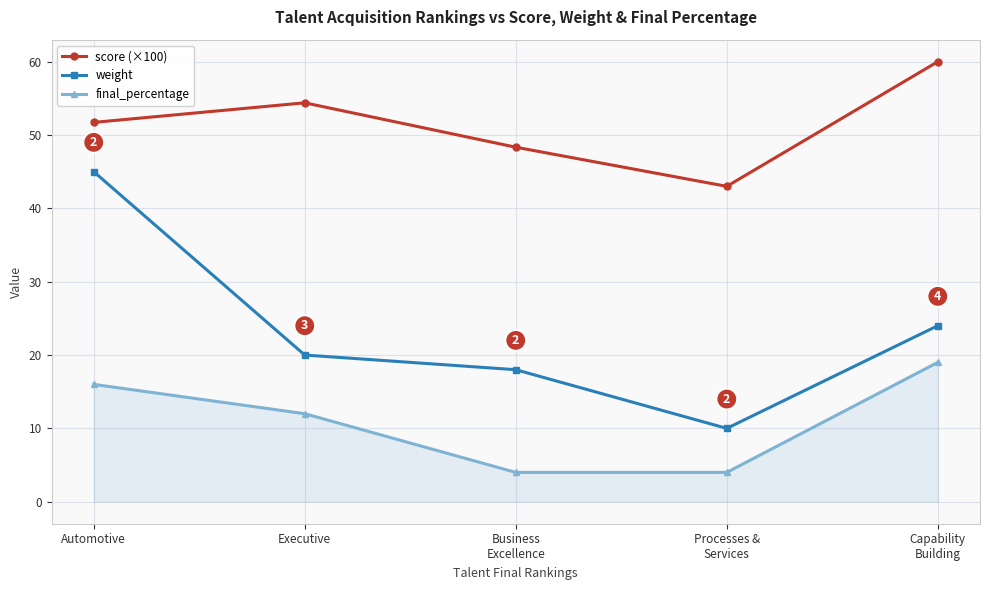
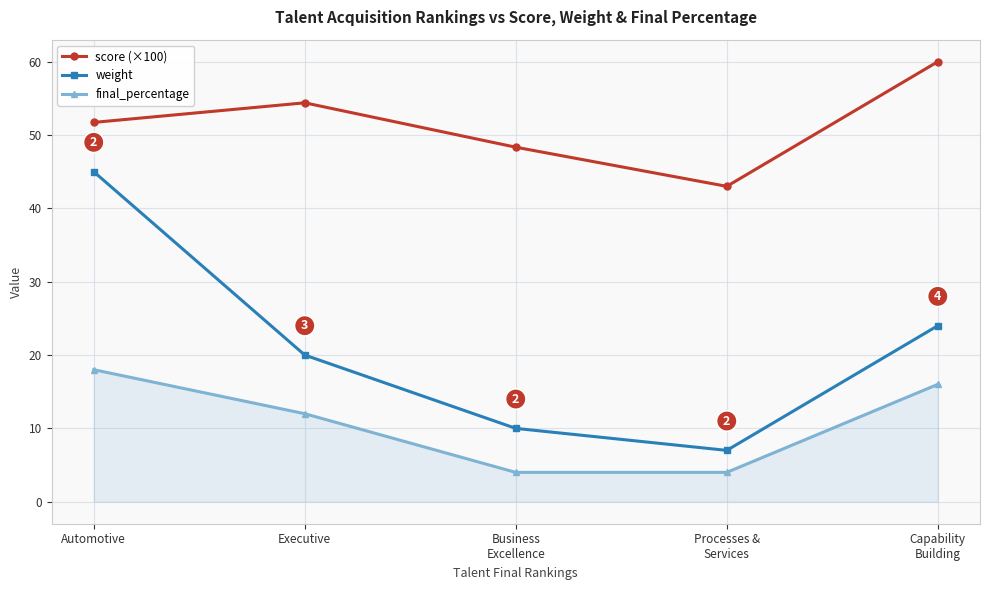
final_percentage, Automotive: 16 -> 18
weight, Business Excellence: 18 -> 10
weight, Processes & Services: 10 -> 7
final_percentage, Capability Building: 19 -> 16
